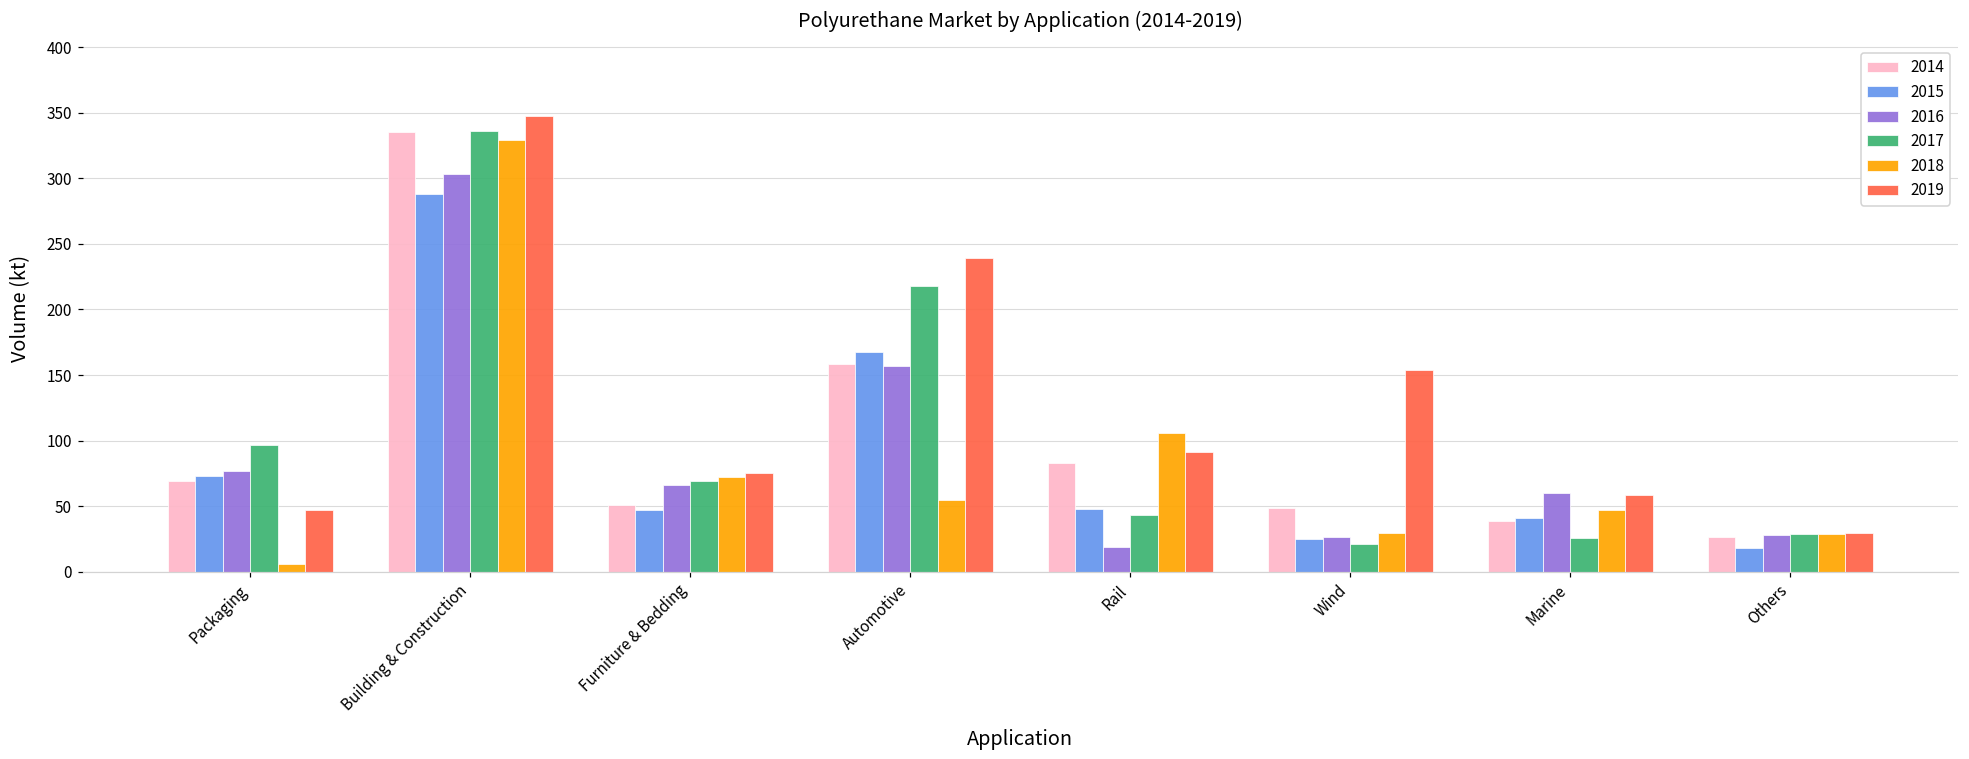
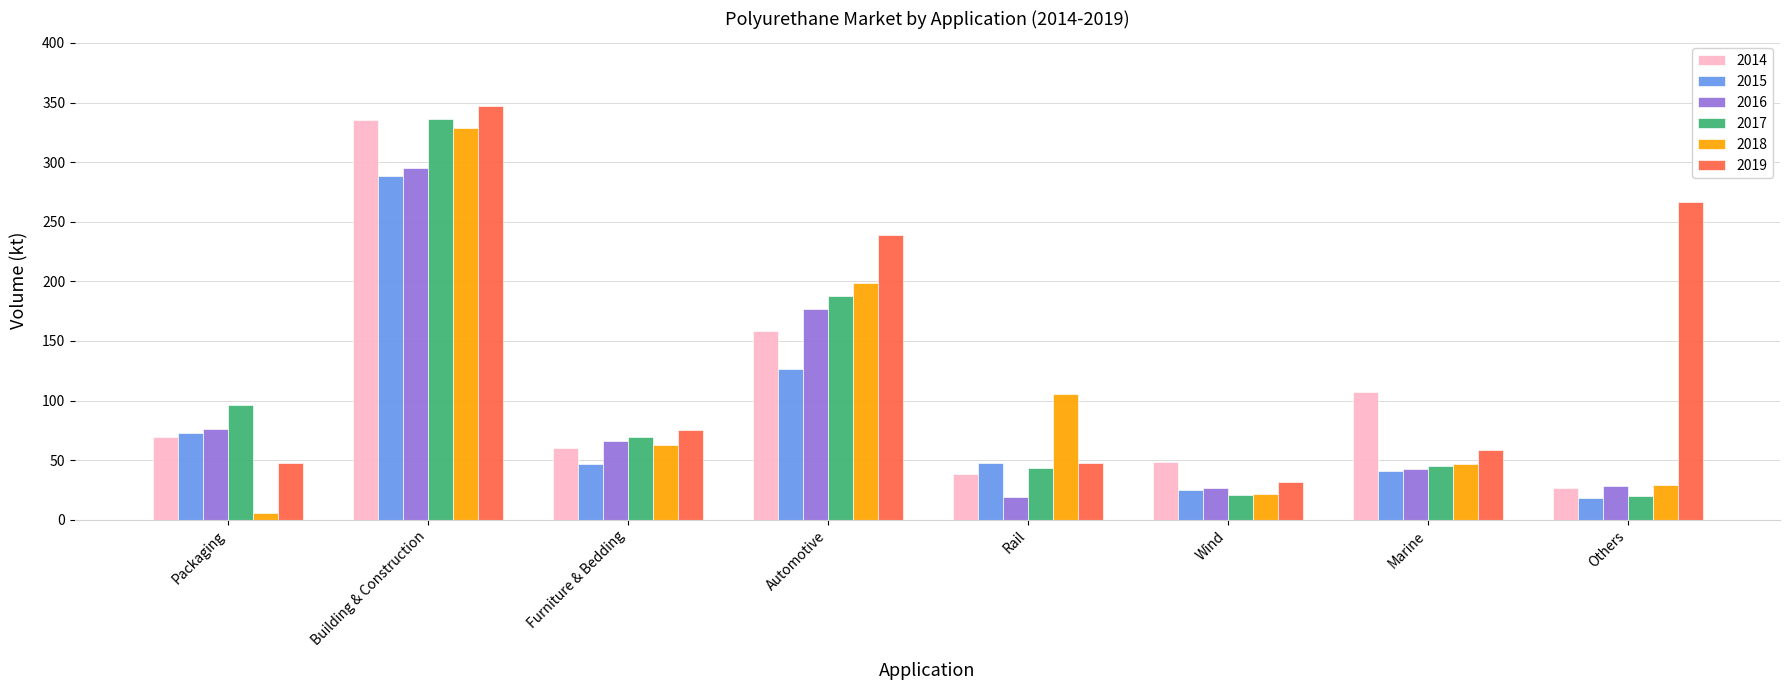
2016, Building & Construction: 303 -> 295
2014, Furniture & Bedding: 51 -> 61
2018, Furniture & Bedding: 72 -> 62
2015, Automotive: 167 -> 127
2016, Automotive: 157 -> 177
2017, Automotive: 218 -> 188
2018, Automotive: 55 -> 199
2014, Rail: 83 -> 38
2019, Rail: 91 -> 48
2018, Wind: 30 -> 22
2019, Wind: 154 -> 32
2014, Marine: 39 -> 107
2016, Marine: 60 -> 43
2017, Marine: 26 -> 45
2017, Others: 29 -> 20
2019, Others: 30 -> 266
